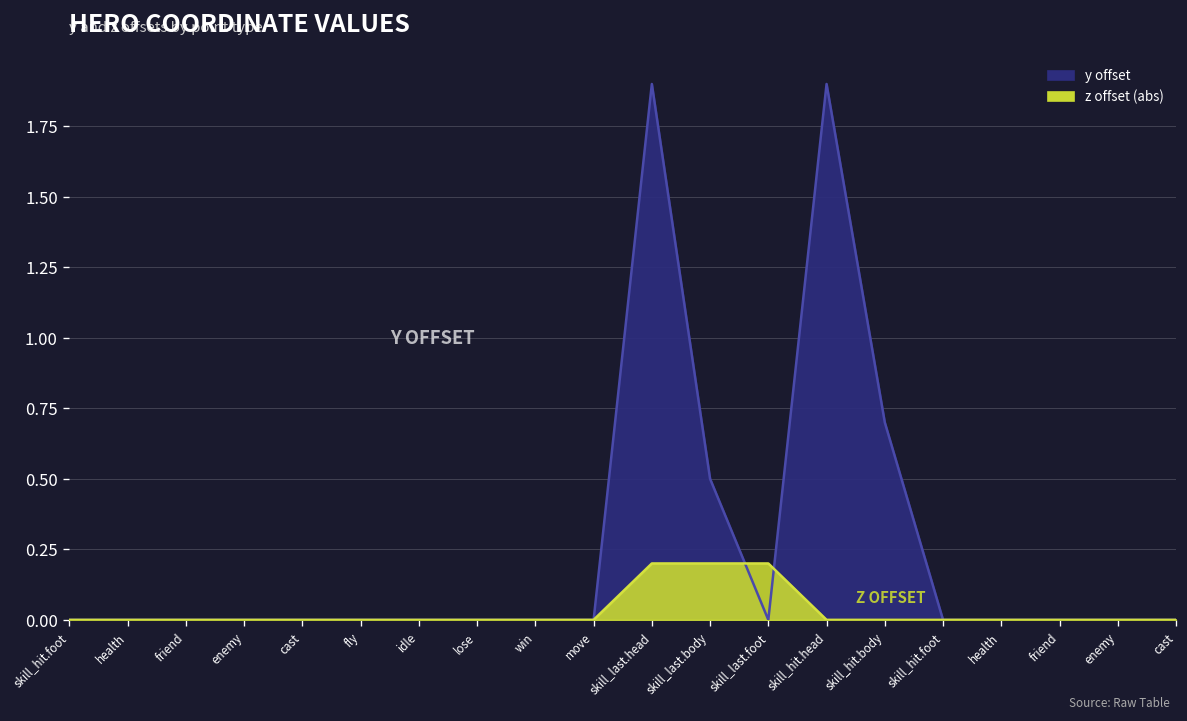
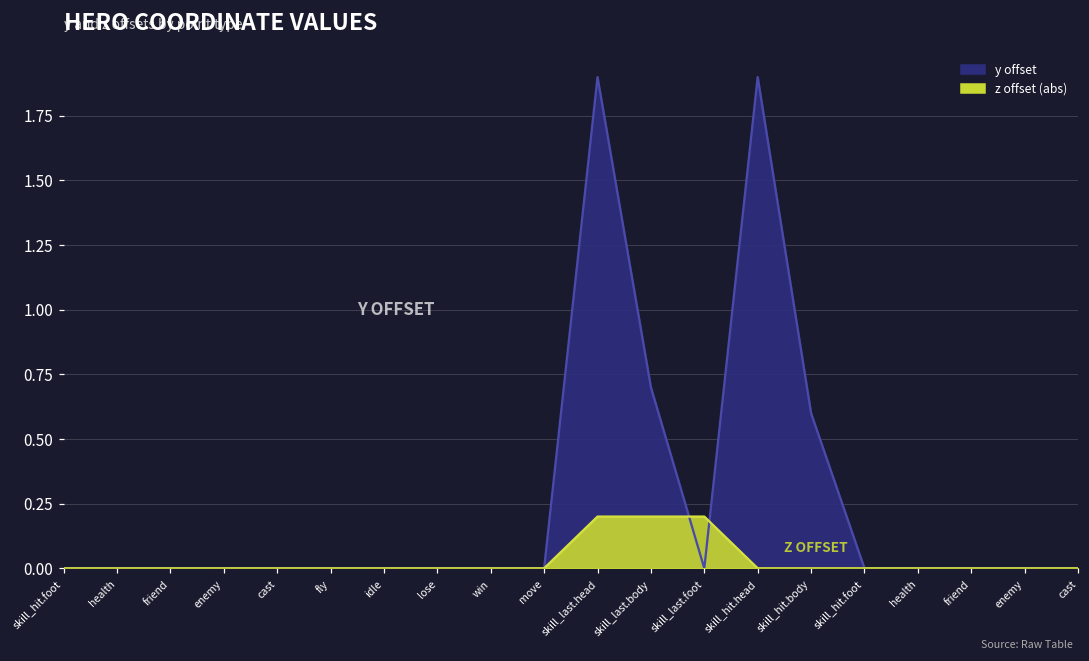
y offset, skill_last.body: 0.5 -> 0.7
y offset, skill_hit.body: 0.7 -> 0.6
